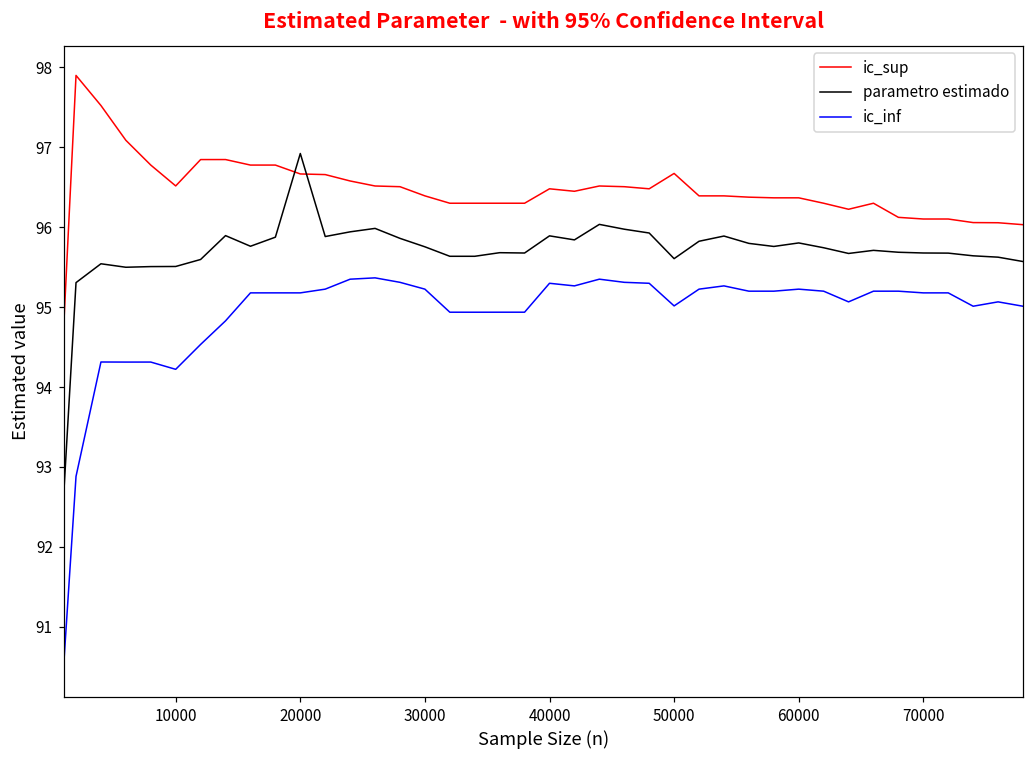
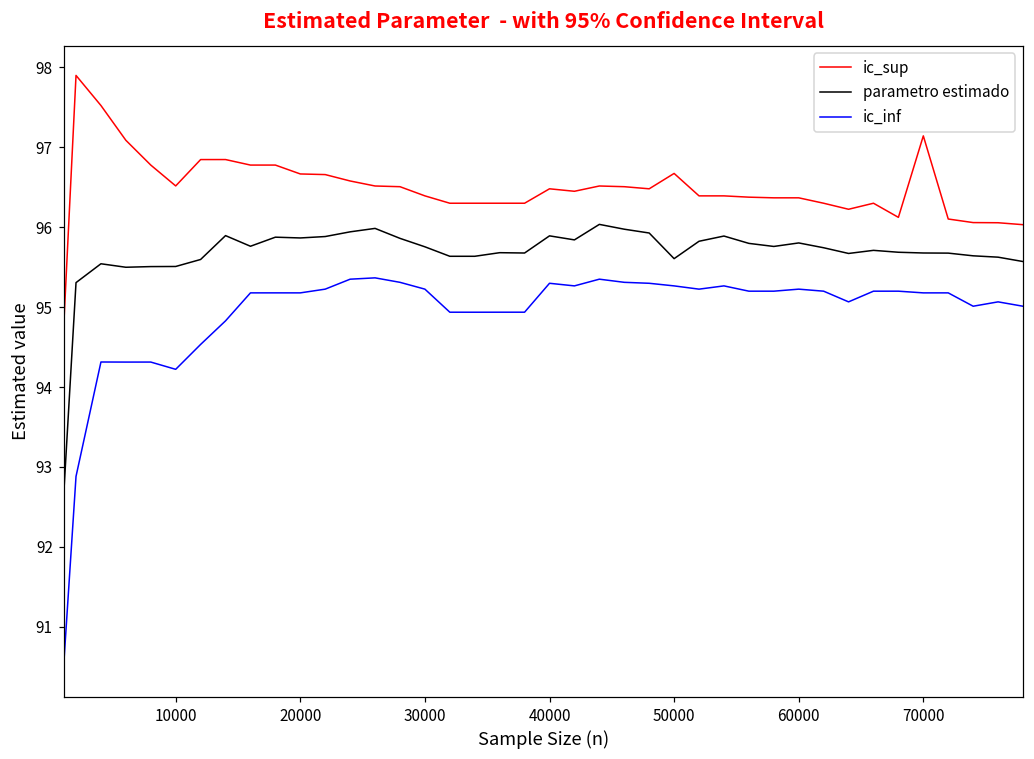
parametro estimado, 20000: 96.9 -> 95.9
ic_inf, 50000: 95.0 -> 95.3
ic_sup, 70000: 96.1 -> 97.1
